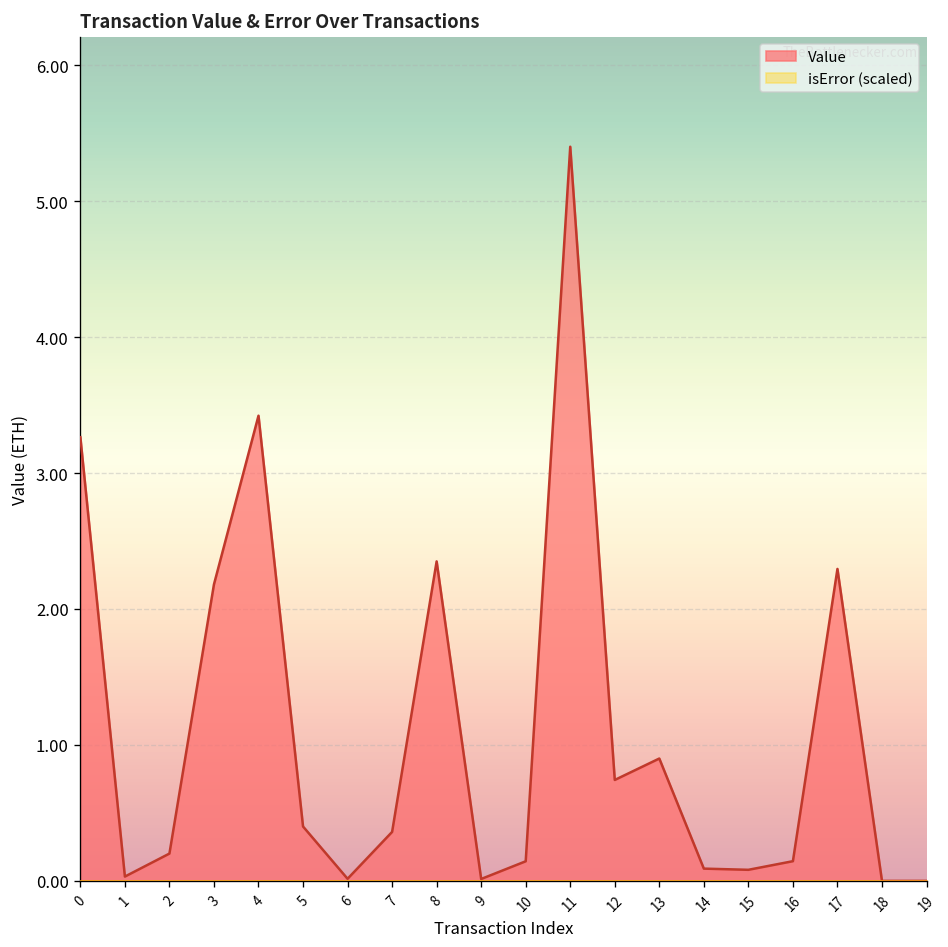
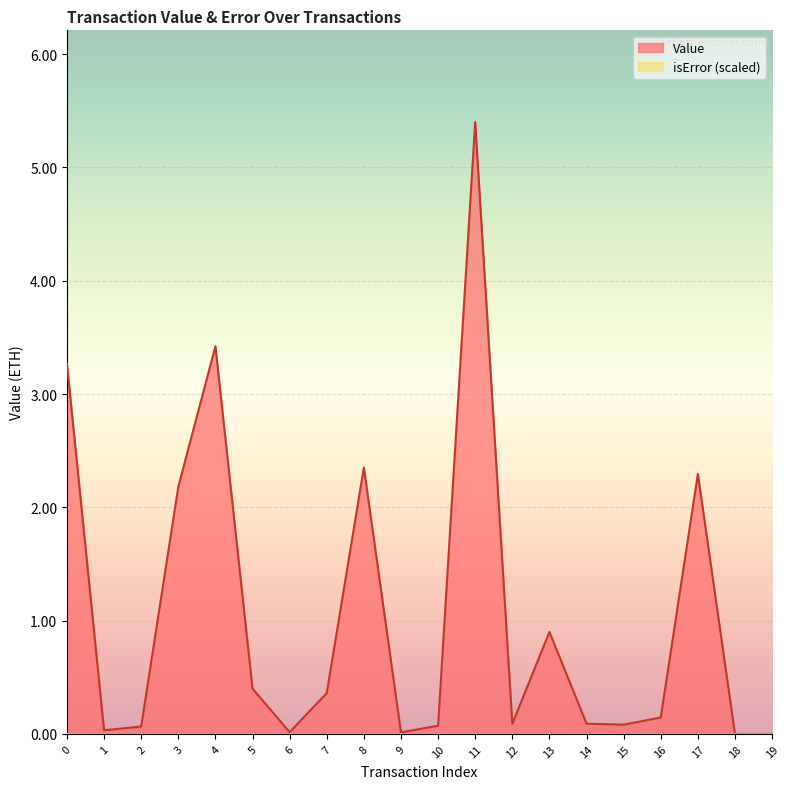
Value, 2: 0.20 -> 0.07
Value, 10: 0.14 -> 0.07
Value, 12: 0.74 -> 0.09
